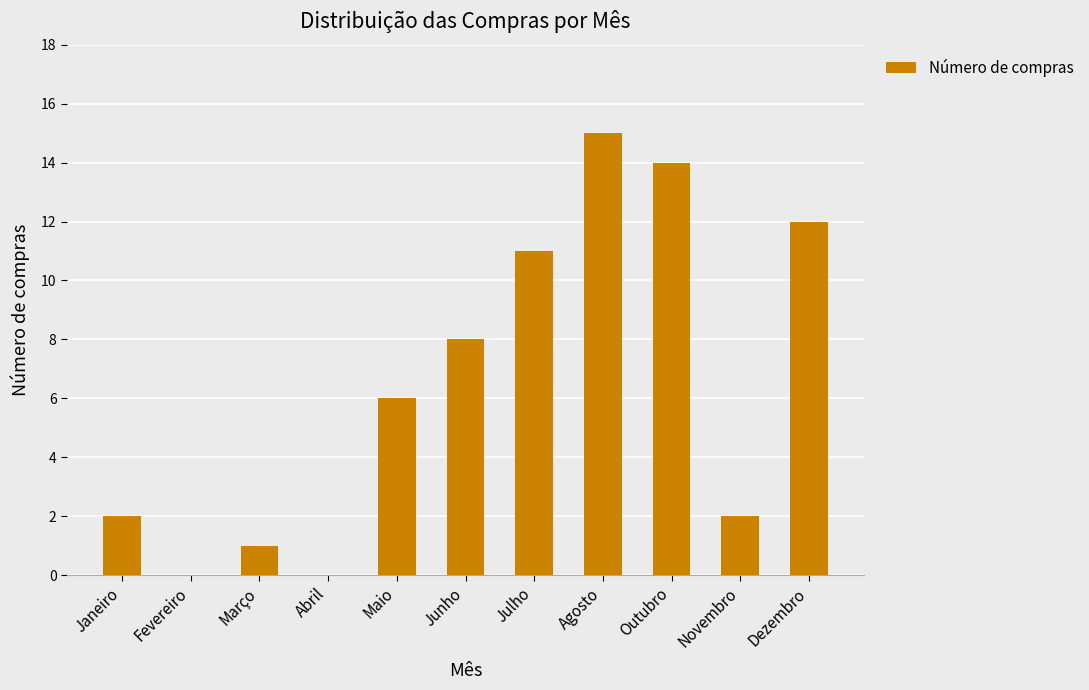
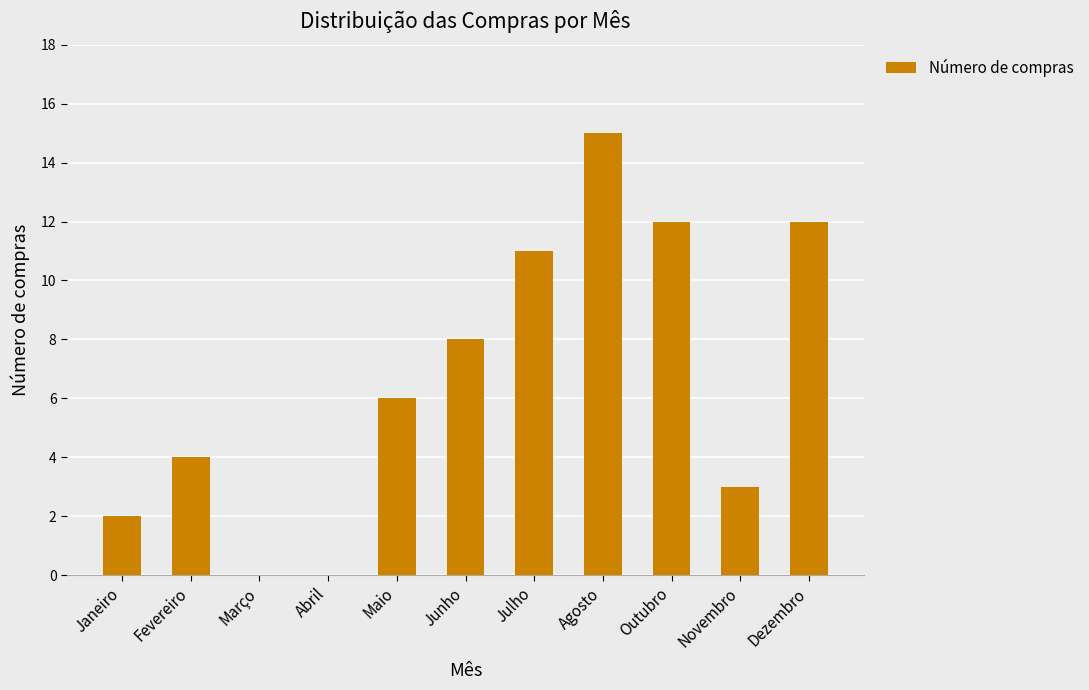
Fevereiro: 0 -> 4
Março: 1 -> 0
Outubro: 14 -> 12
Novembro: 2 -> 3
